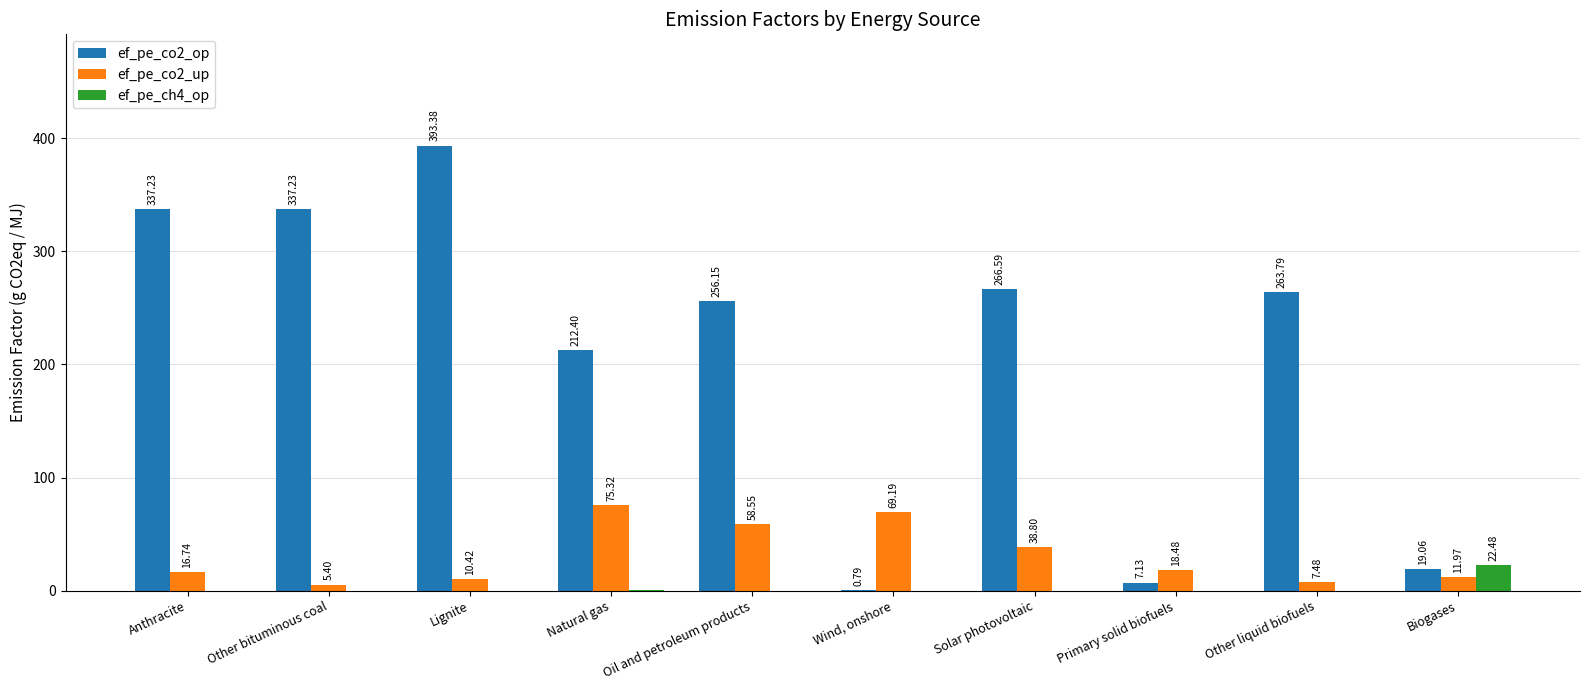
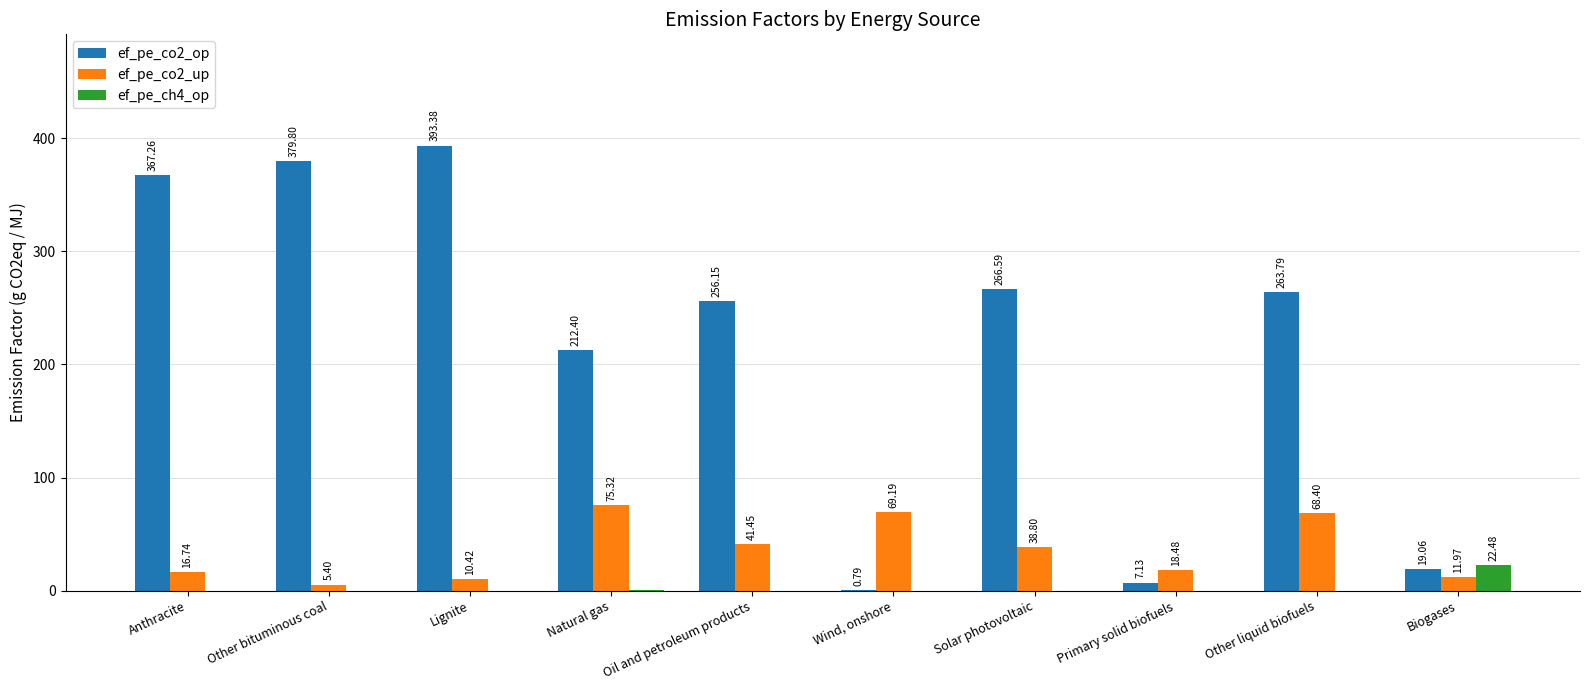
ef_pe_co2_op, Anthracite: 337.23 -> 367.26
ef_pe_co2_op, Other bituminous coal: 337.23 -> 379.80
ef_pe_co2_up, Oil and petroleum products: 58.55 -> 41.45
ef_pe_co2_up, Other liquid biofuels: 7.48 -> 68.40
